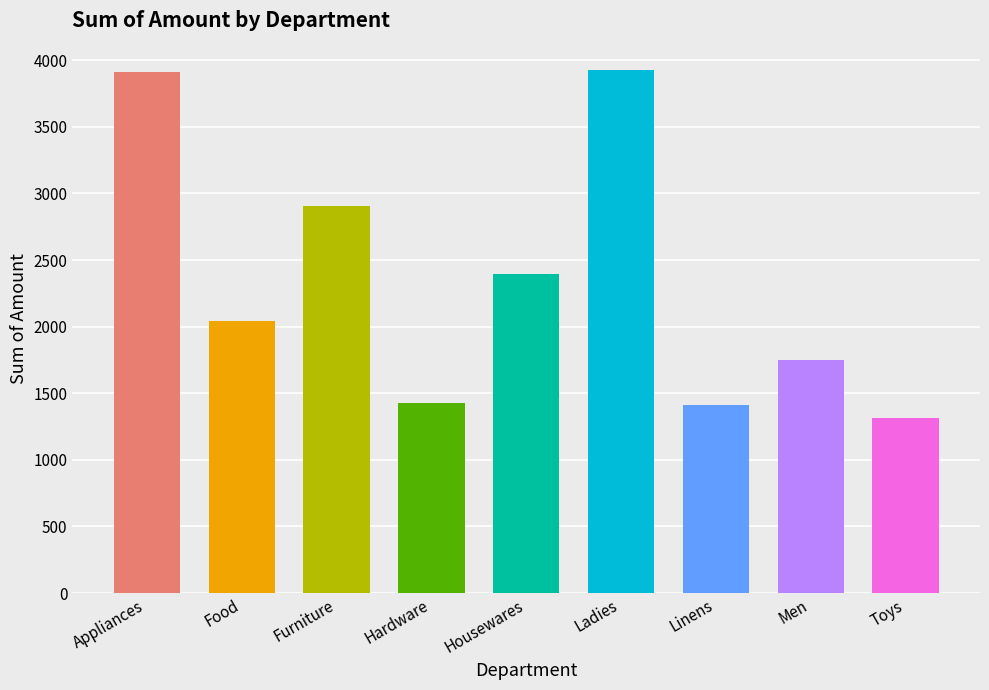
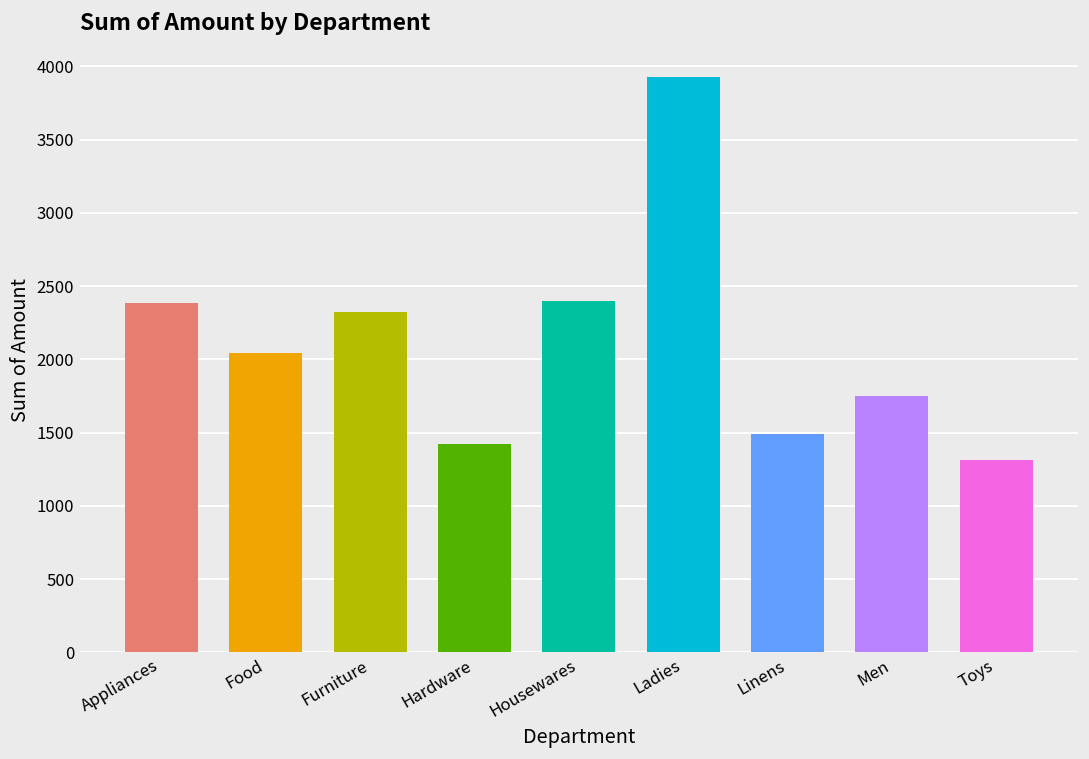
Appliances: 3910 -> 2380
Furniture: 2900 -> 2330
Linens: 1410 -> 1490
